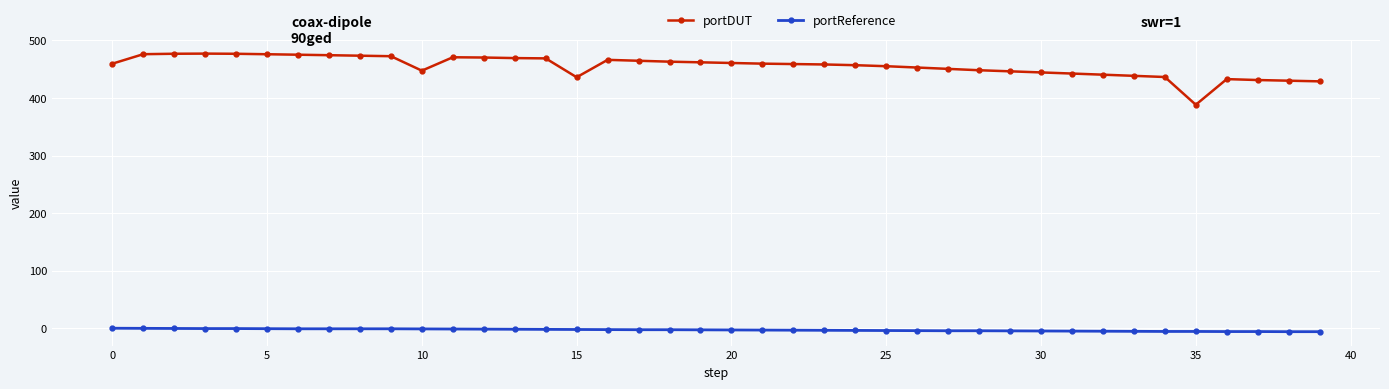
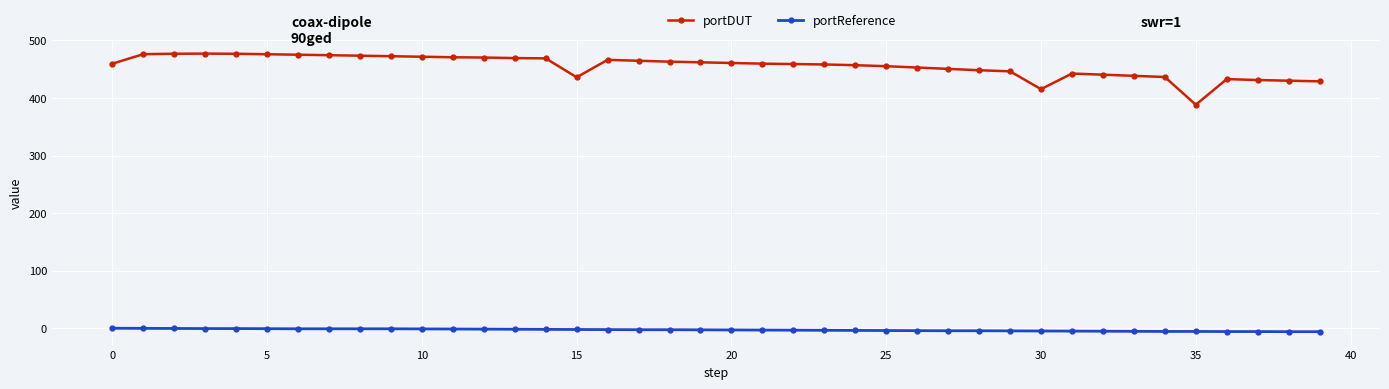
portDUT, 10: 450 -> 470
portDUT, 30: 440 -> 420
